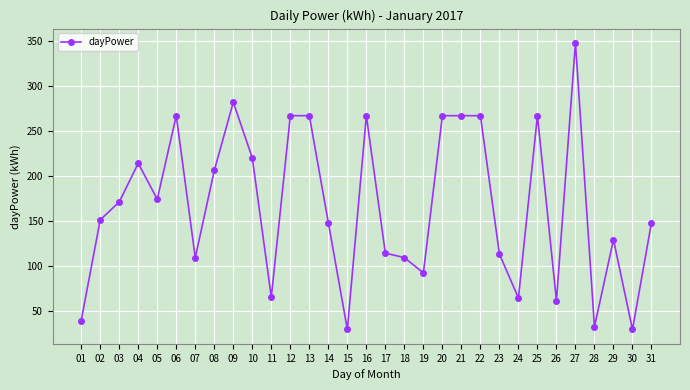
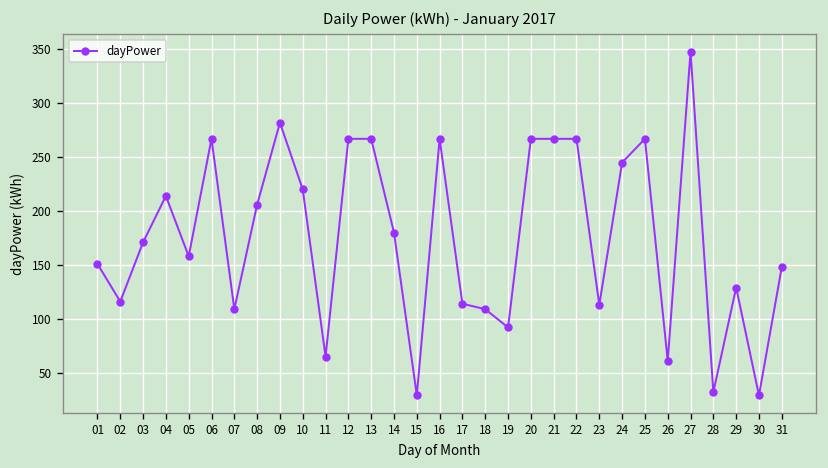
01: 40 -> 150
02: 150 -> 120
05: 170 -> 160
14: 150 -> 180
24: 60 -> 250
